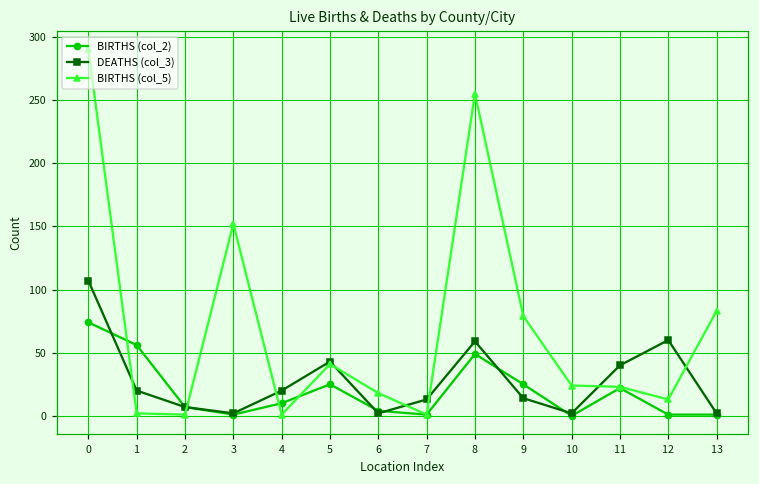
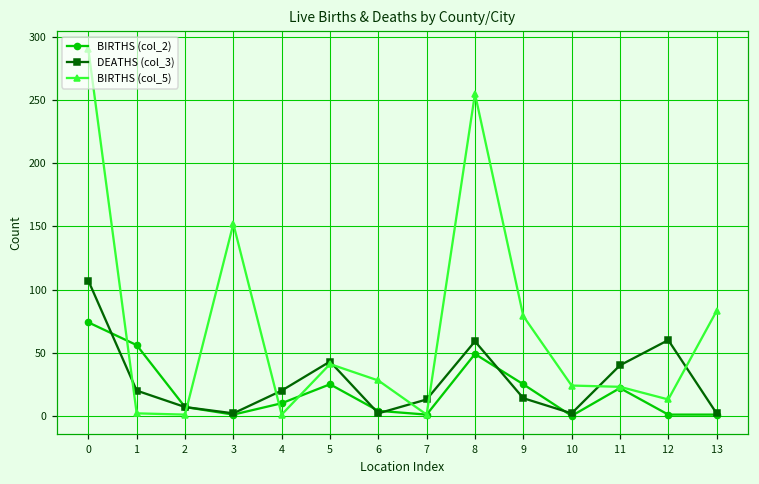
BIRTHS (col_5), 6: 18 -> 28
